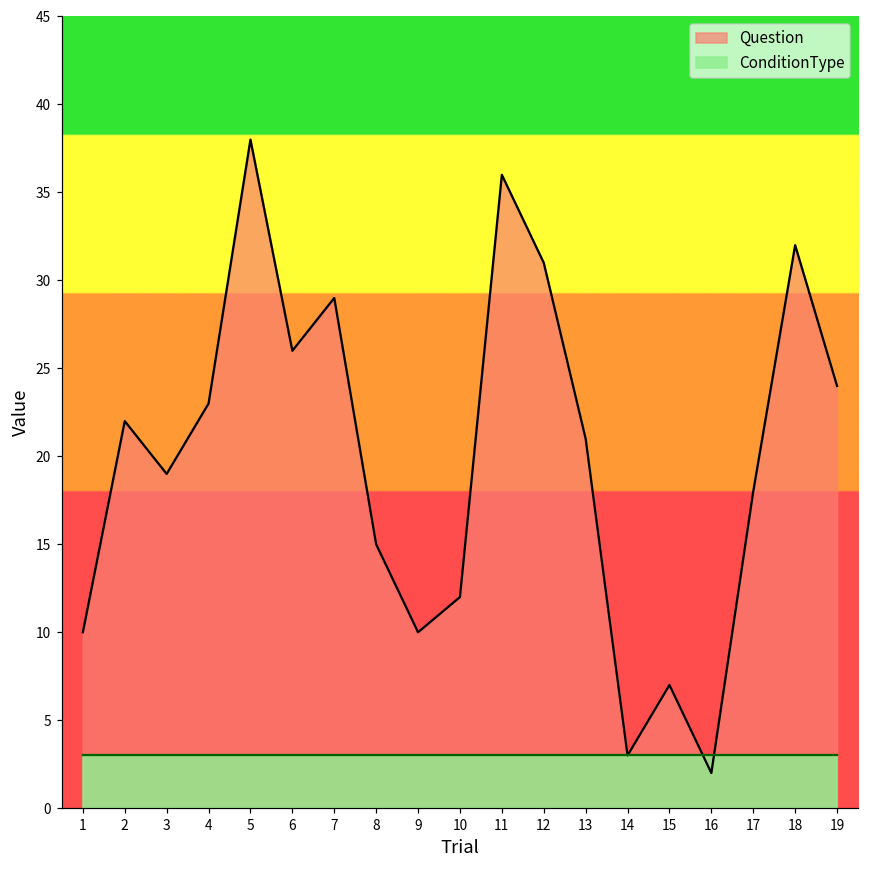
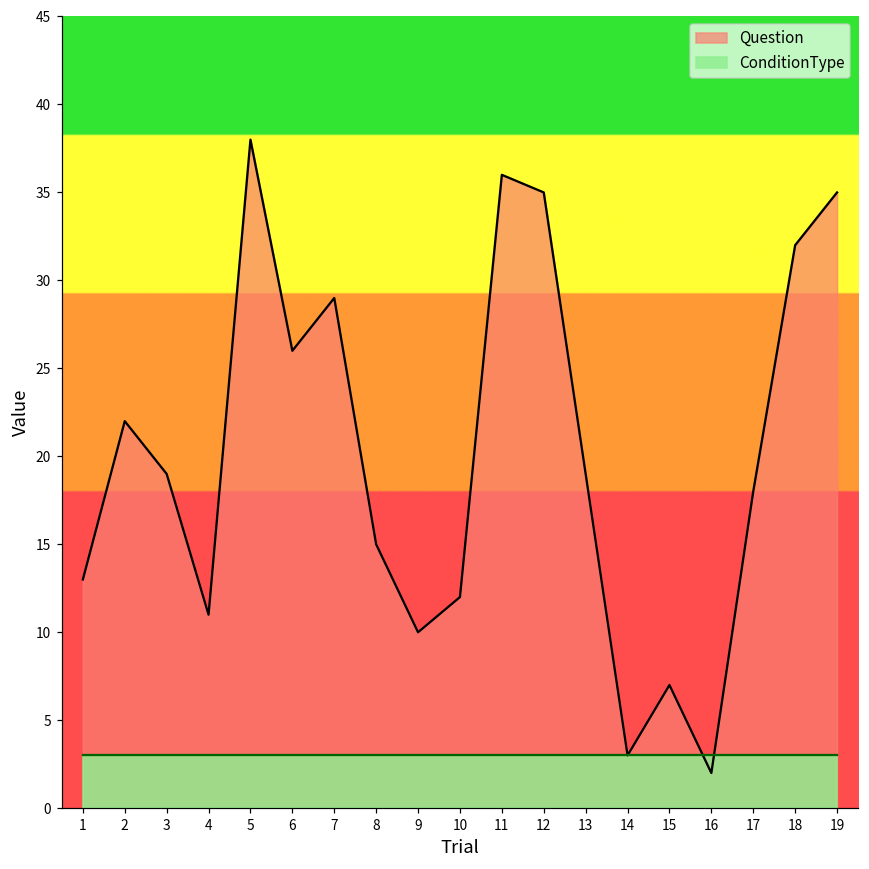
Question, 1: 10 -> 13
Question, 4: 23 -> 11
Question, 12: 31 -> 35
Question, 13: 21 -> 19
Question, 19: 24 -> 35
